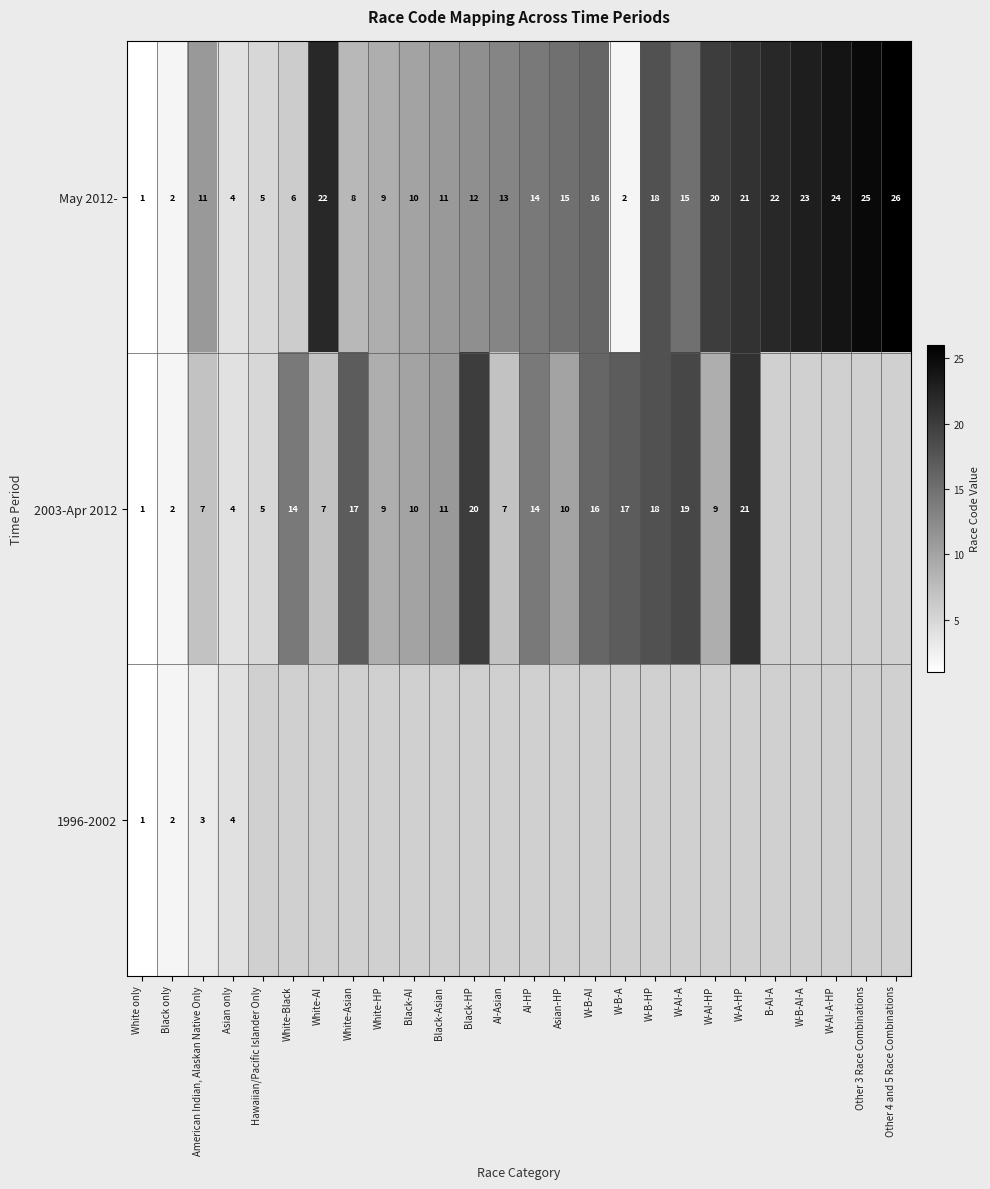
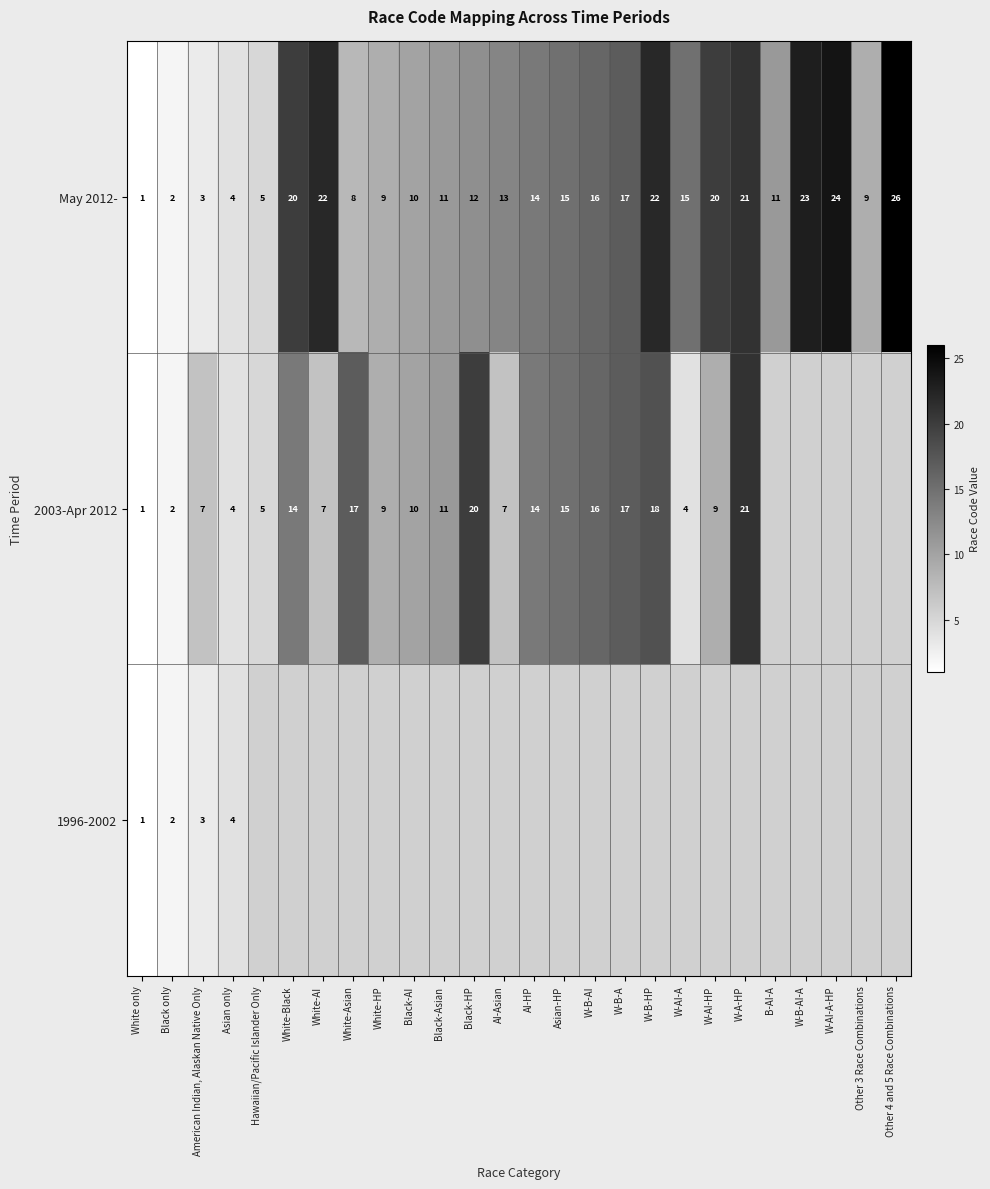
May 2012-, American Indian, Alaskan Native Only: 11 -> 3
May 2012-, White-Black: 6 -> 20
May 2012-, W-B-A: 2 -> 17
May 2012-, W-B-HP: 18 -> 22
May 2012-, B-AI-A: 22 -> 11
May 2012-, Other 3 Race Combinations: 25 -> 9
2003-Apr 2012, Asian-HP: 10 -> 15
2003-Apr 2012, W-AI-A: 19 -> 4
